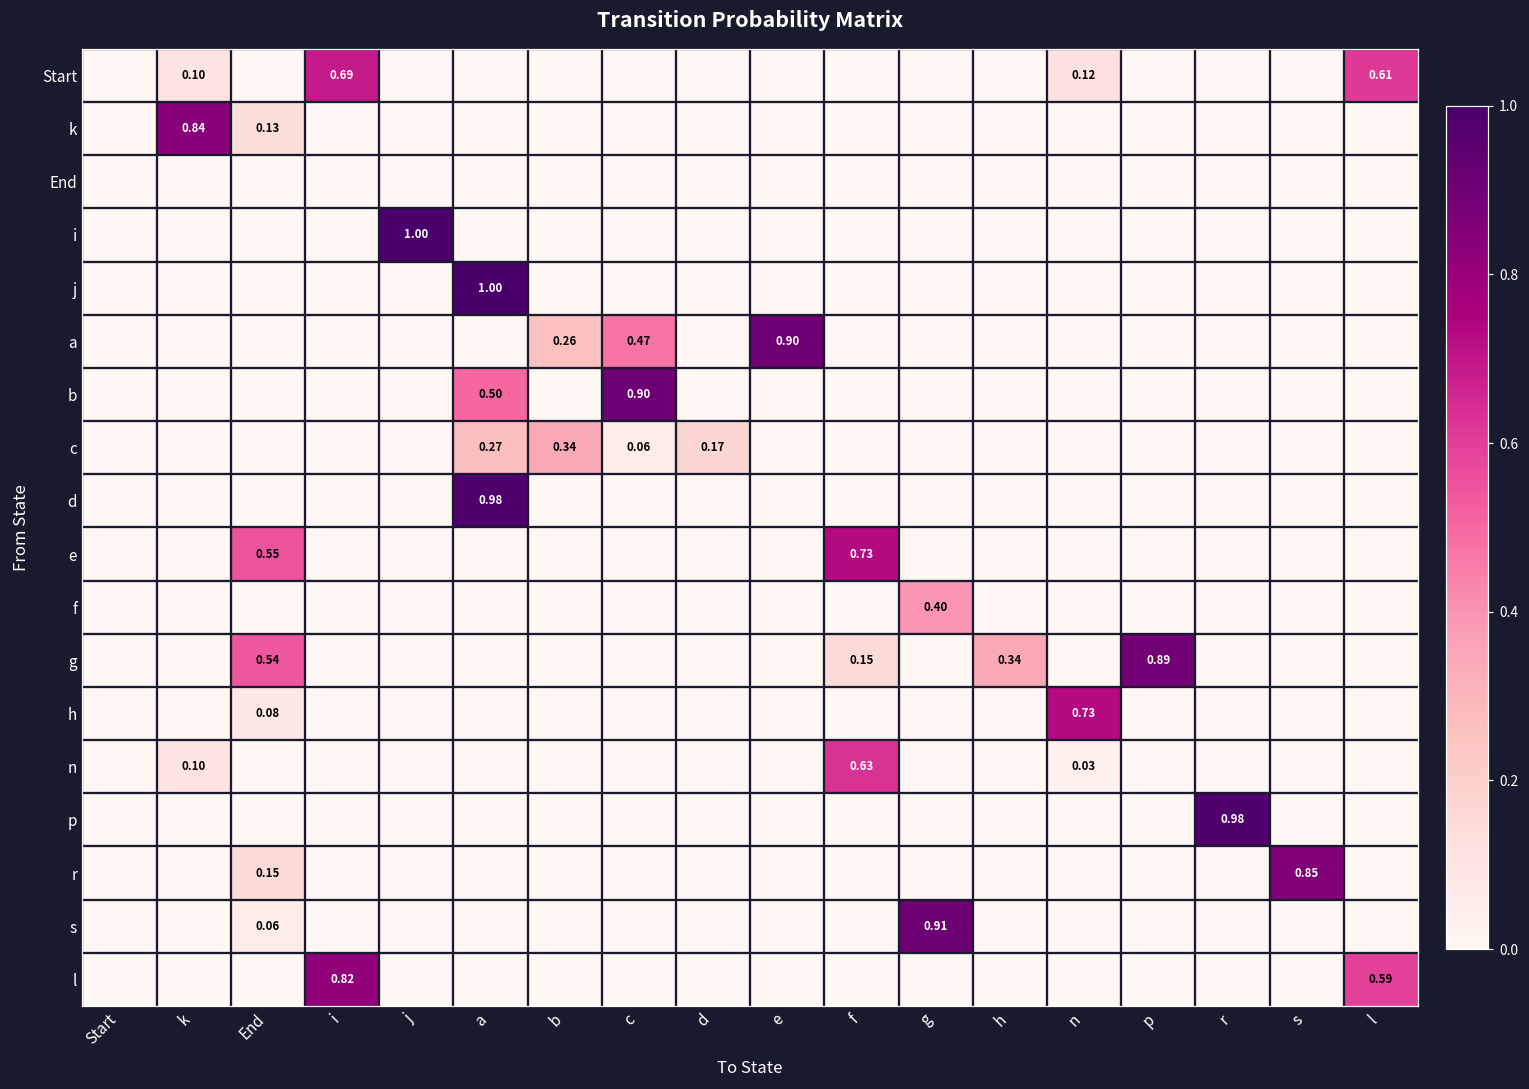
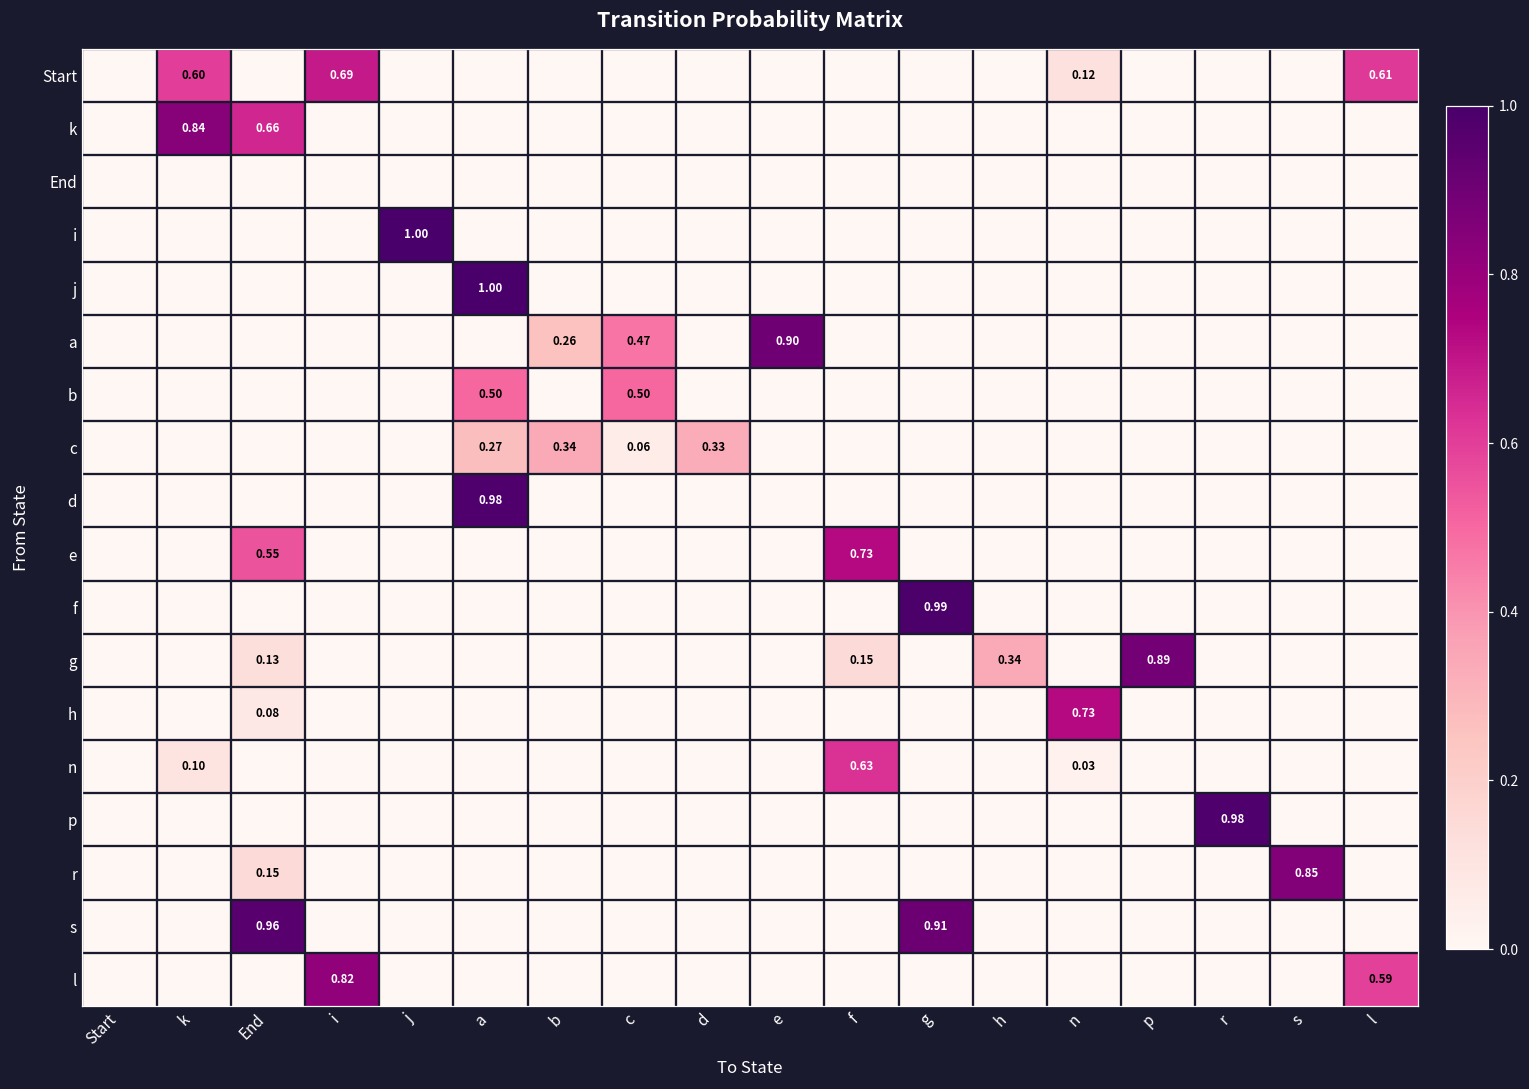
Start, k: 0.10 -> 0.60
k, End: 0.13 -> 0.66
b, c: 0.90 -> 0.50
c, d: 0.17 -> 0.33
f, g: 0.40 -> 0.99
g, End: 0.54 -> 0.13
s, End: 0.06 -> 0.96
